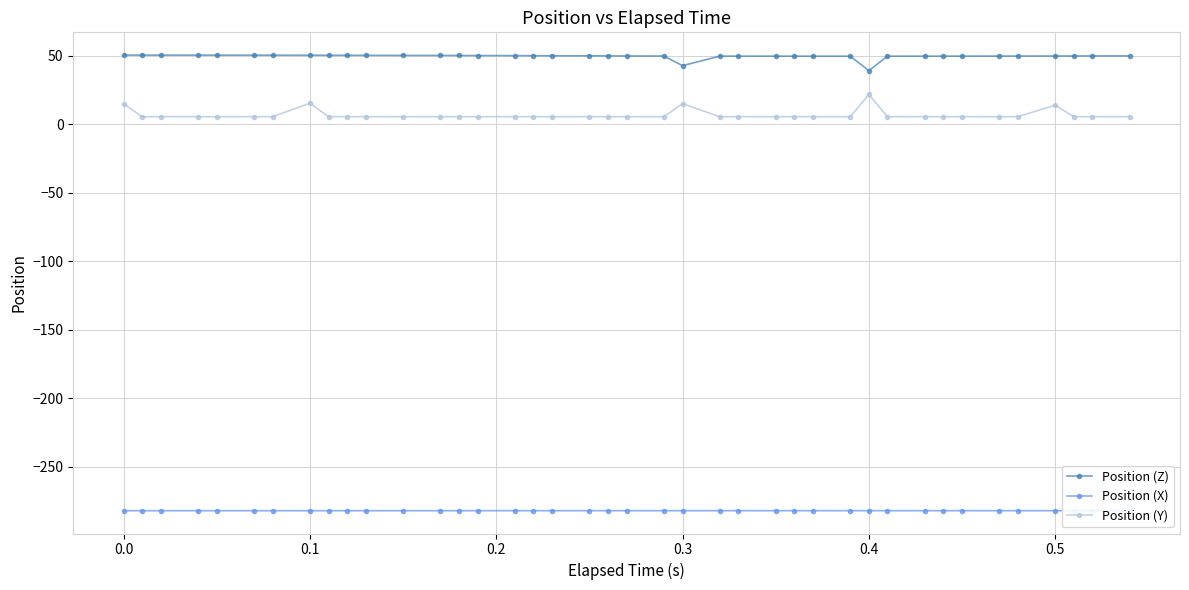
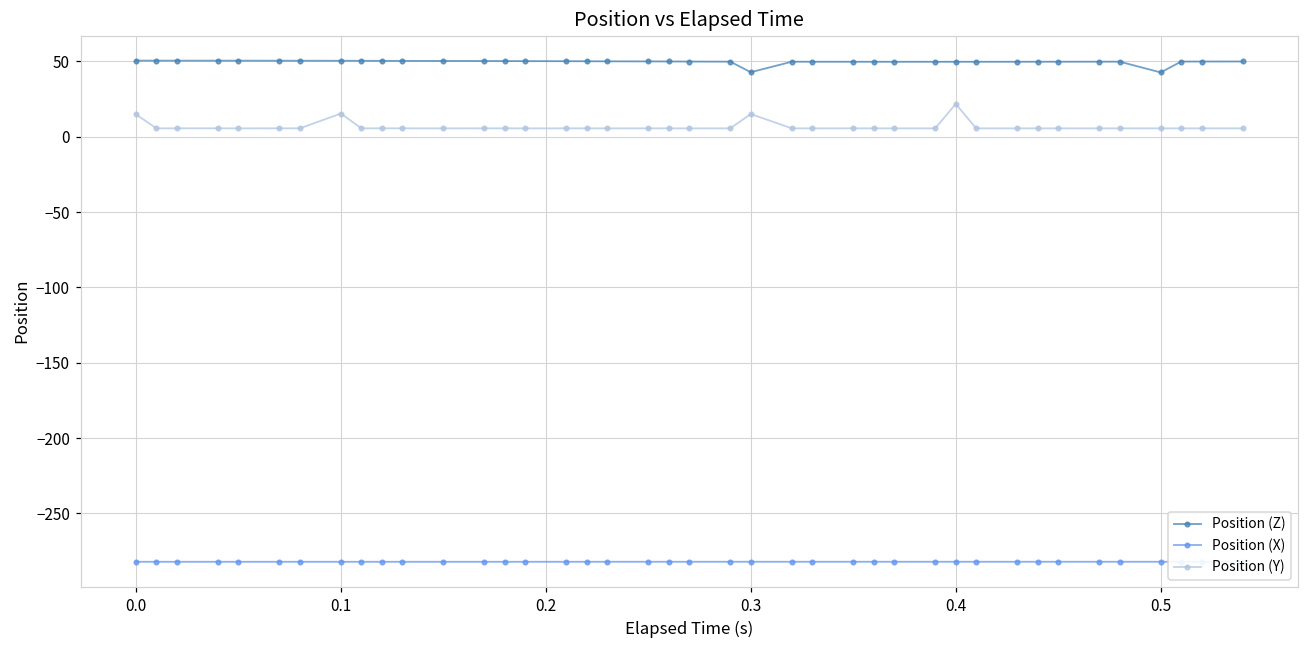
Position (Z), 0.4: 39 -> 50
Position (Z), 0.5: 50 -> 43
Position (Y), 0.5: 14 -> 6
